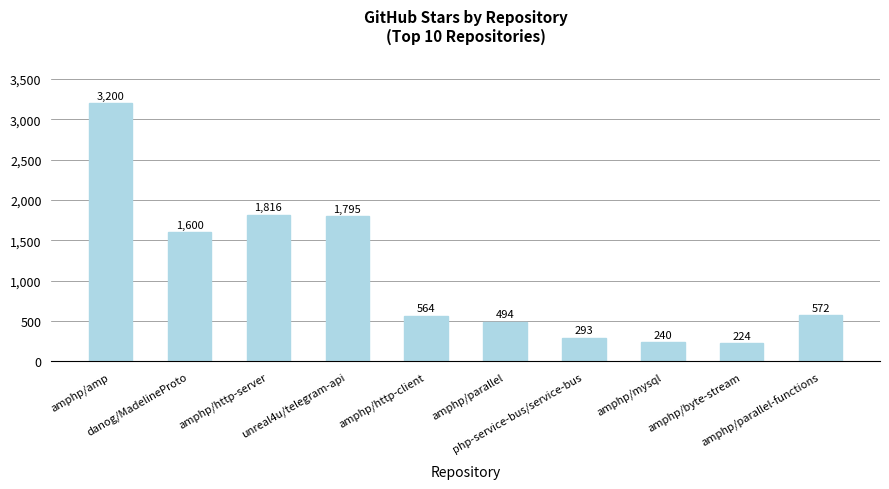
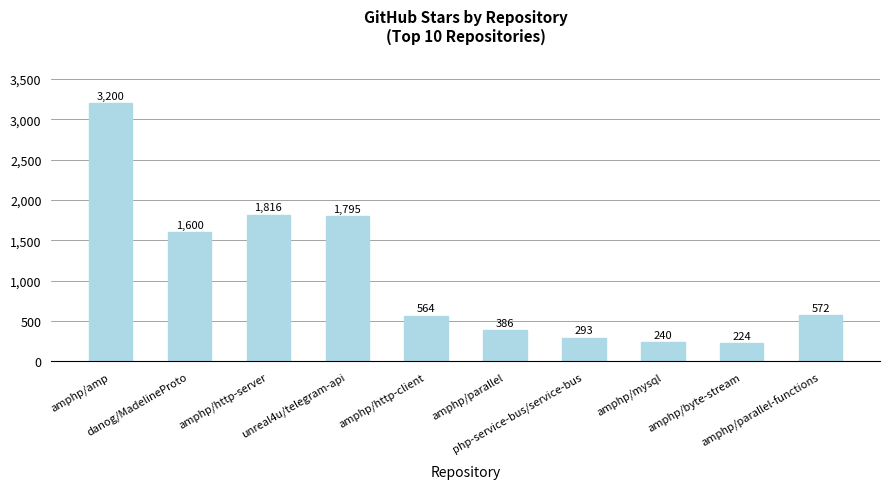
amphp/parallel: 494 -> 386
